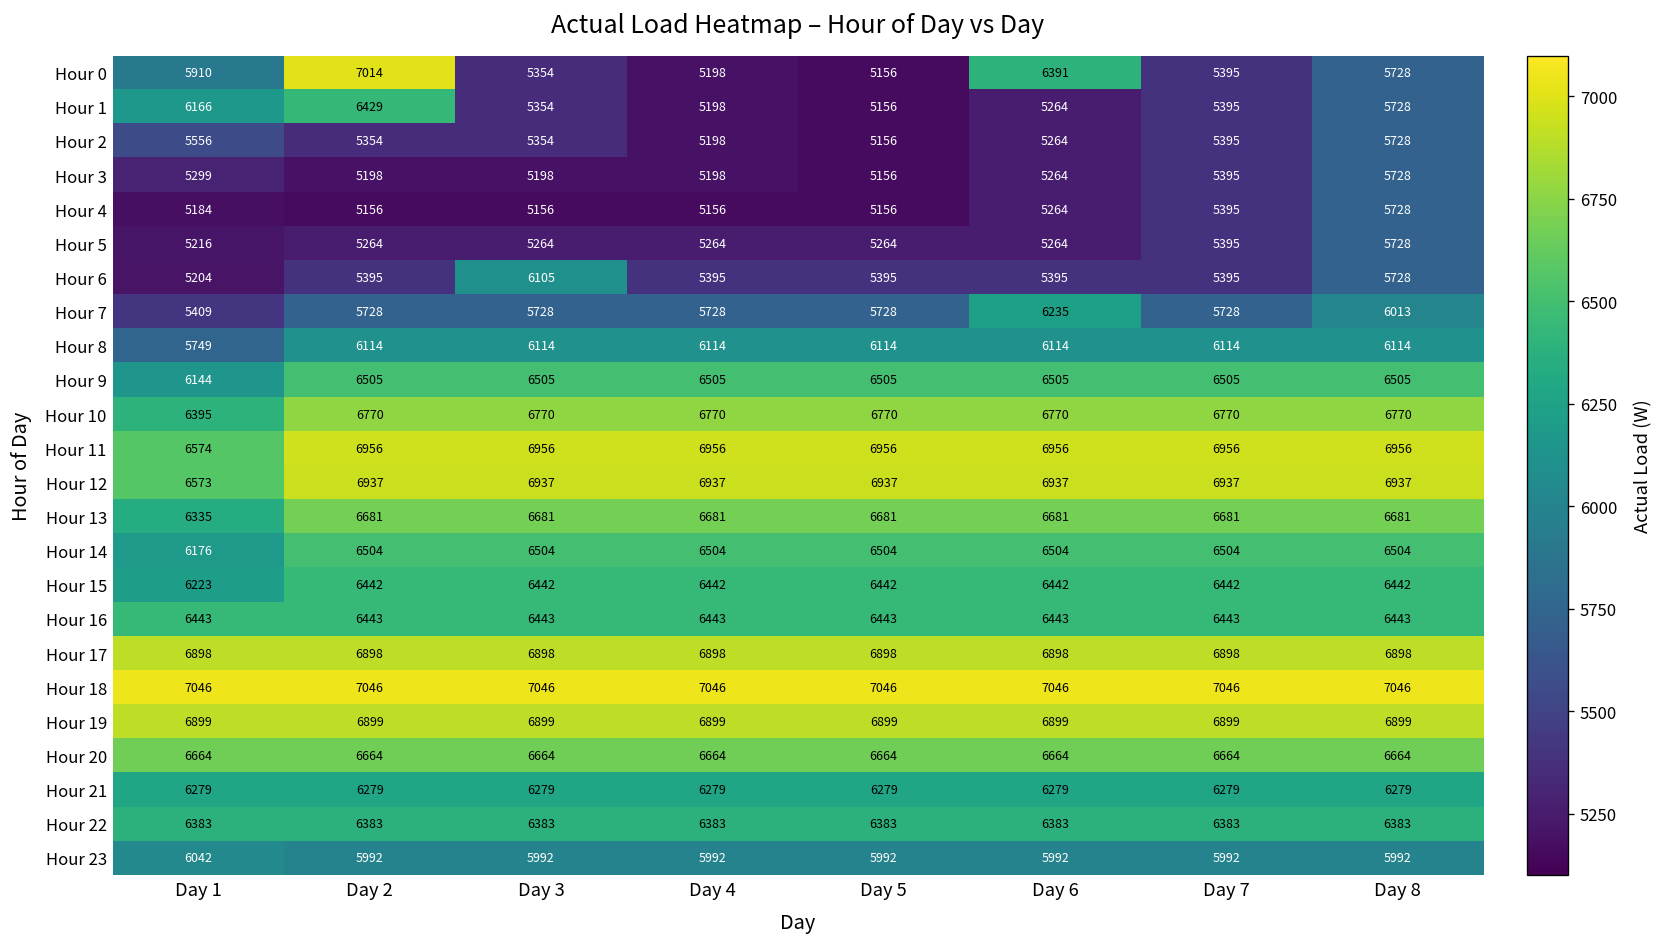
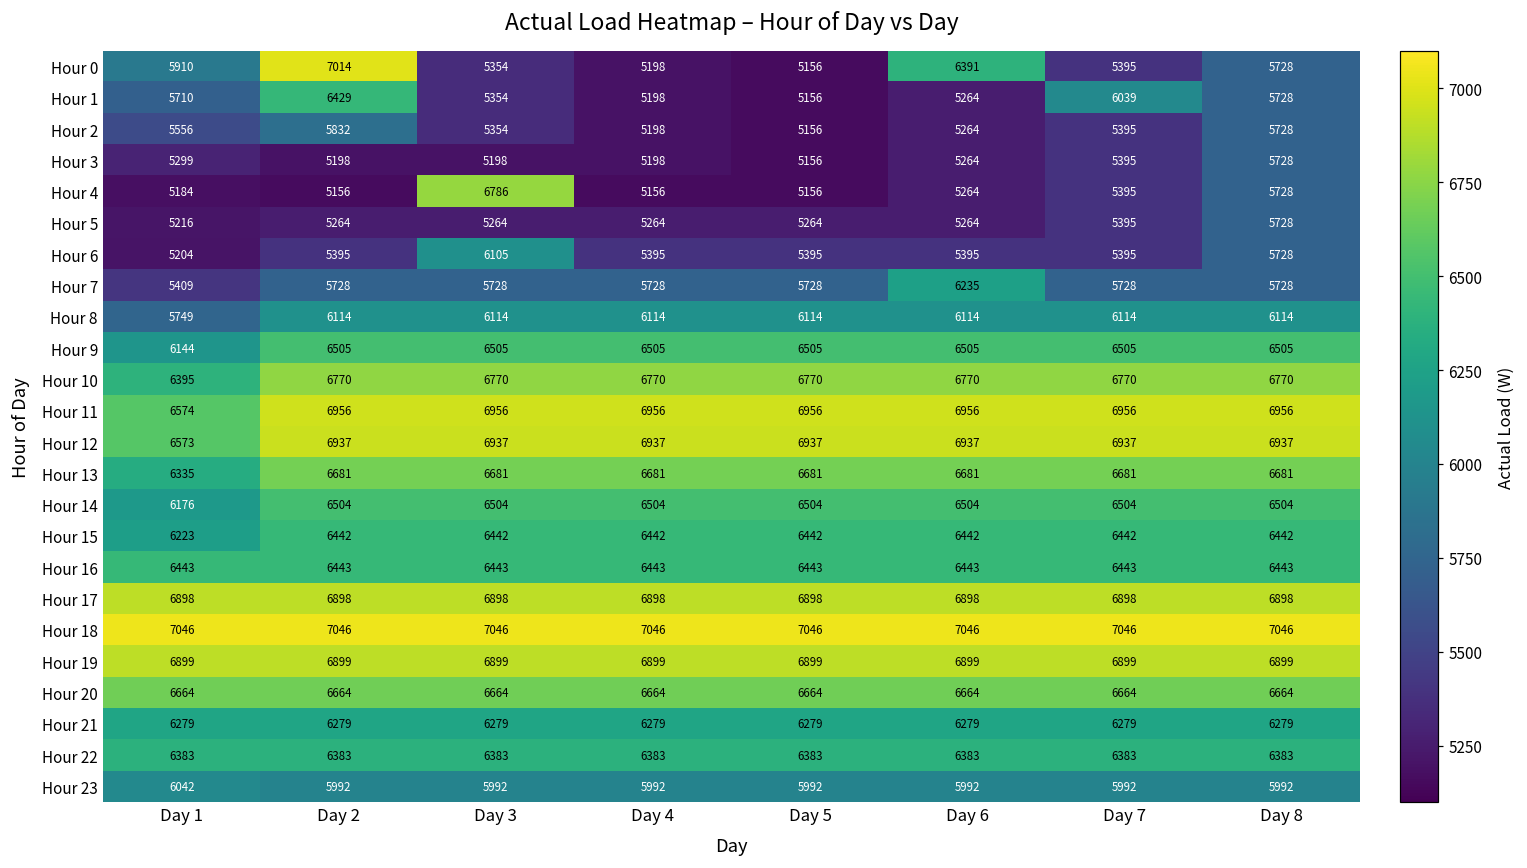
Hour 1, Day 1: 6166 -> 5710
Hour 1, Day 7: 5395 -> 6039
Hour 2, Day 2: 5354 -> 5832
Hour 4, Day 3: 5156 -> 6786
Hour 7, Day 8: 6013 -> 5728
